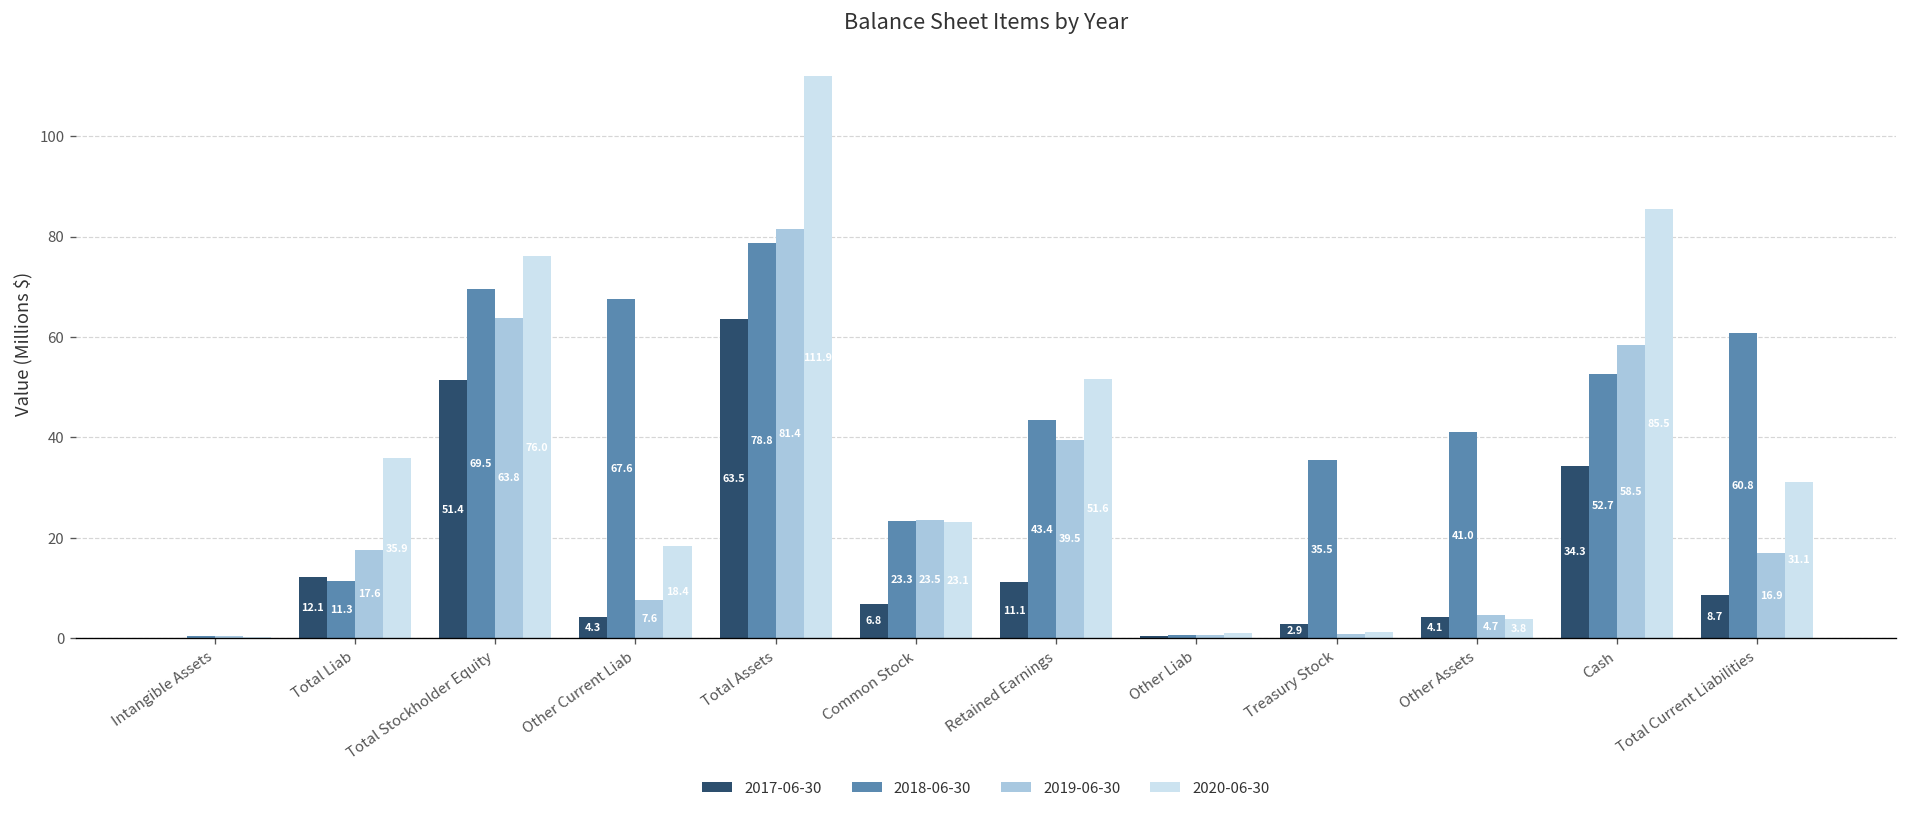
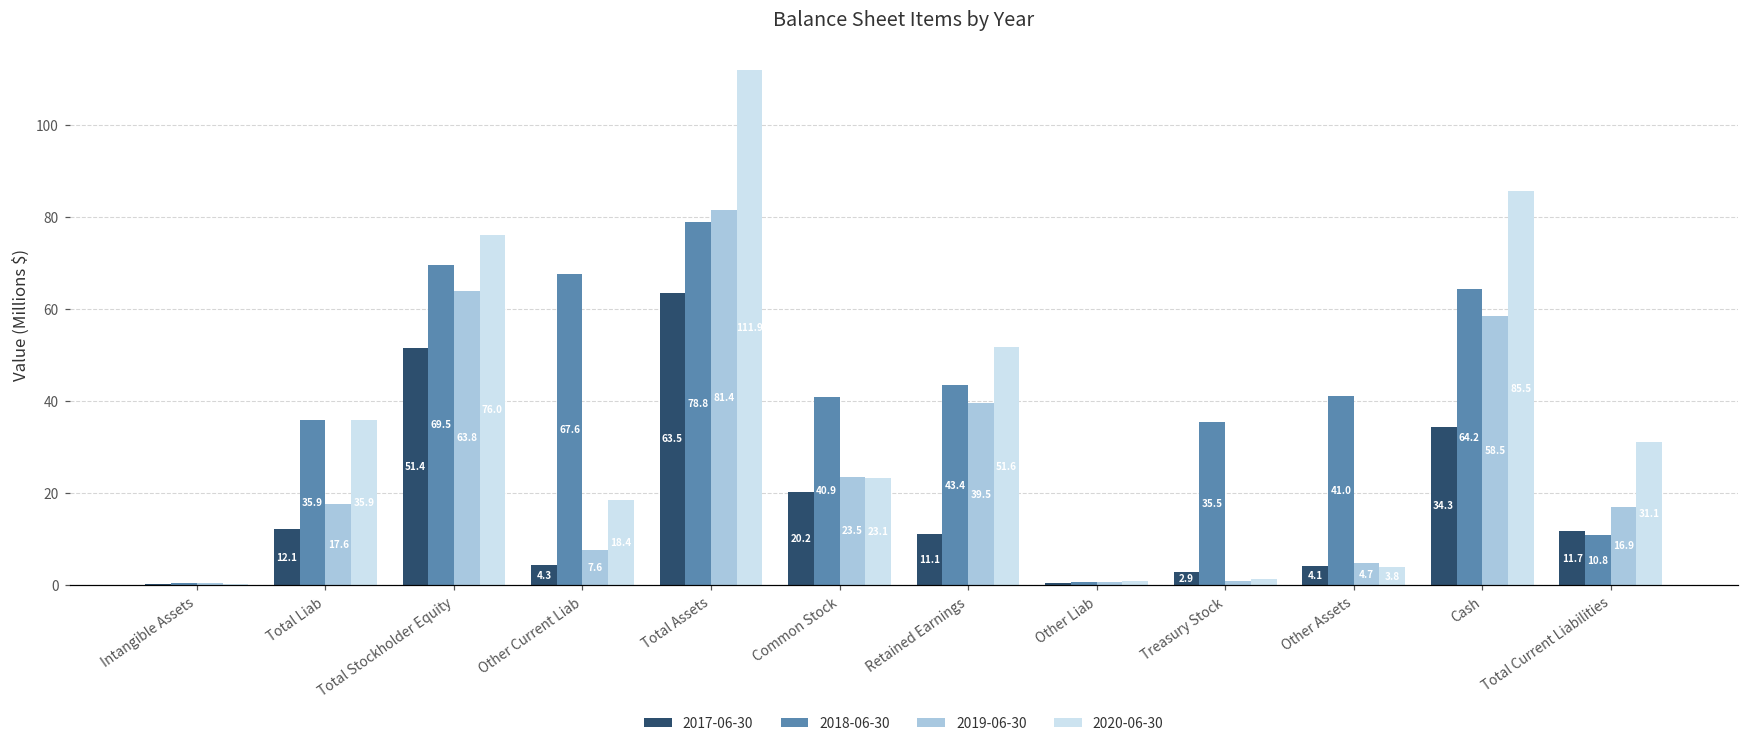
2018-06-30, Total Liab: 11.3 -> 35.9
2017-06-30, Common Stock: 6.8 -> 20.2
2018-06-30, Common Stock: 23.3 -> 40.9
2018-06-30, Cash: 52.7 -> 64.2
2017-06-30, Total Current Liabilities: 8.7 -> 11.7
2018-06-30, Total Current Liabilities: 60.8 -> 10.8
